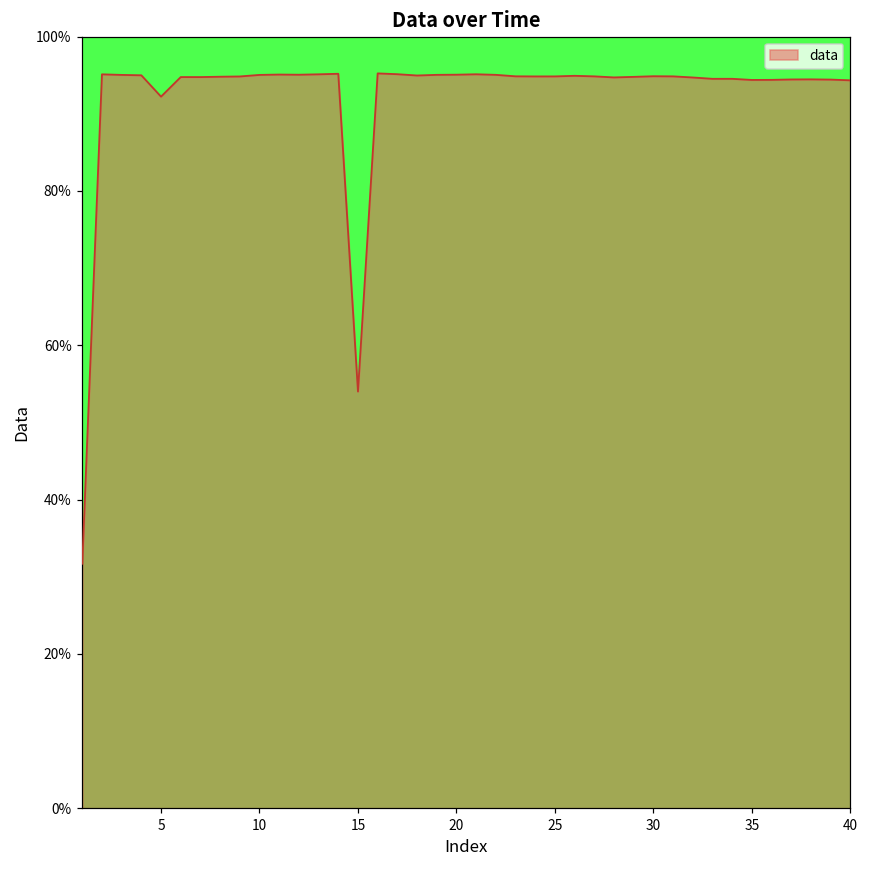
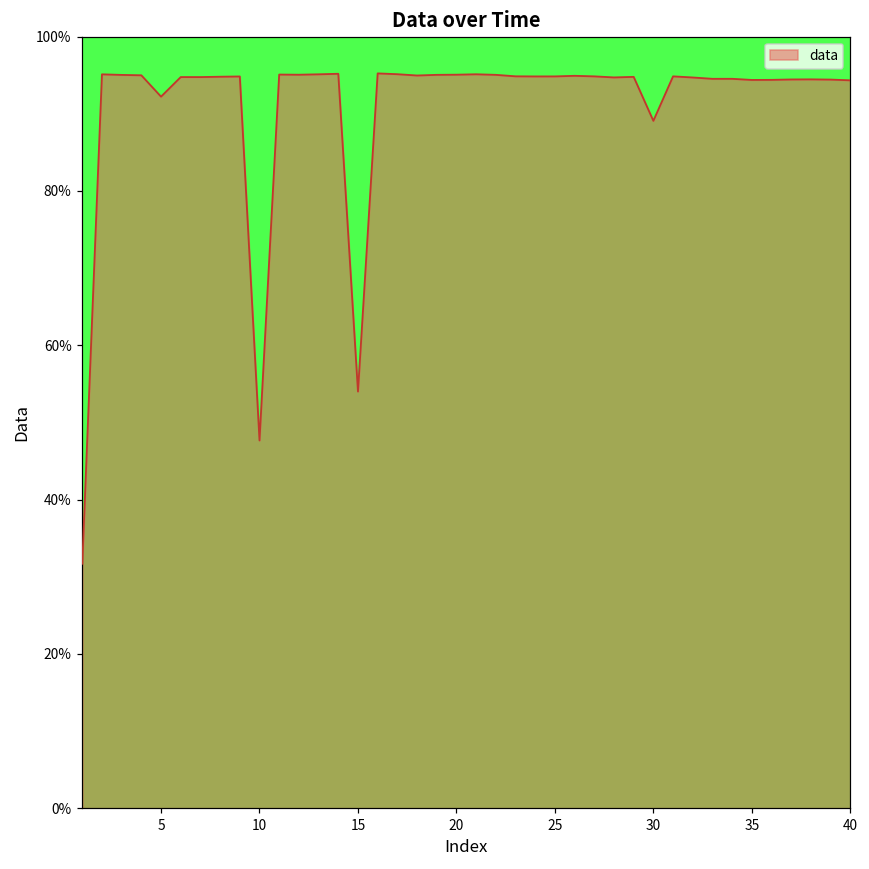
10: 95% -> 48%
30: 95% -> 89%
